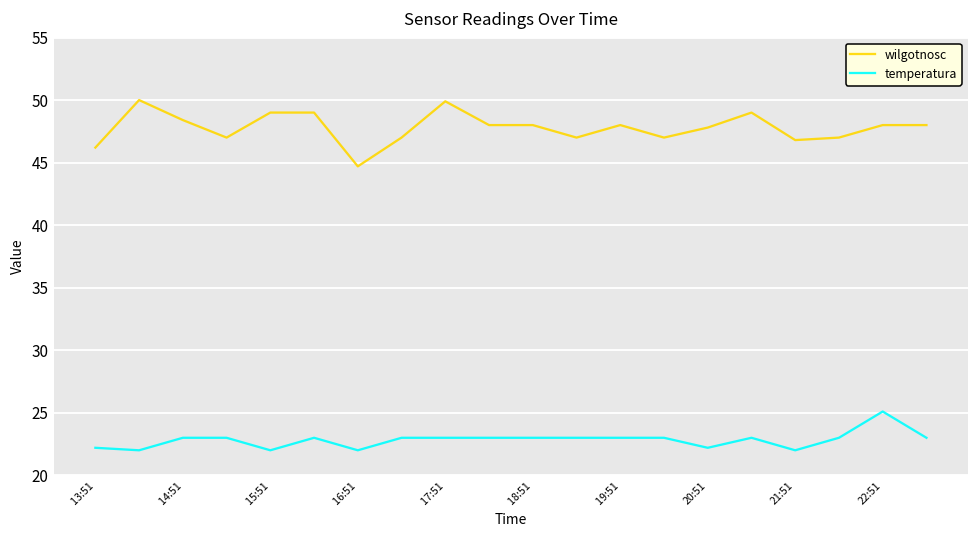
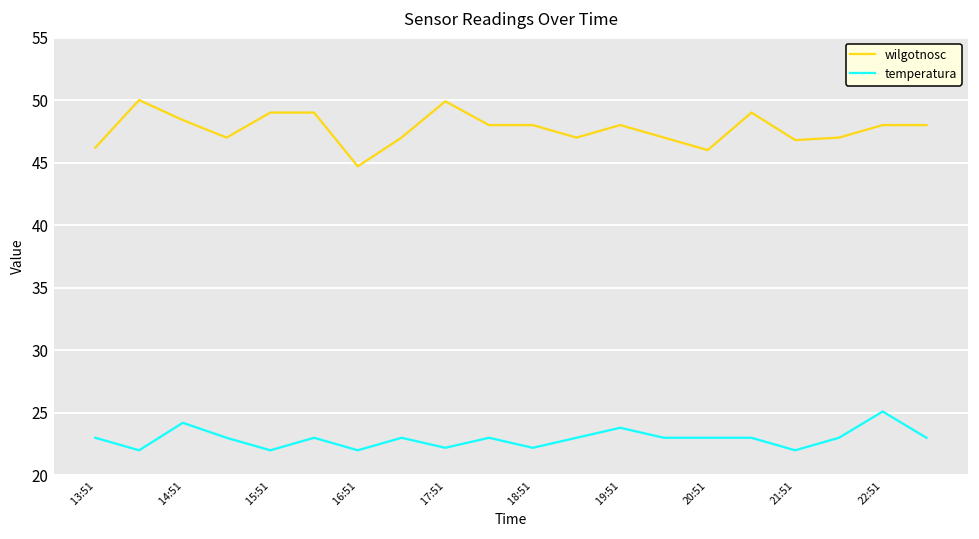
temperatura, 13:51: 22.2 -> 23.0
temperatura, 14:51: 23.0 -> 24.2
temperatura, 17:51: 23.0 -> 22.2
temperatura, 18:51: 23.0 -> 22.2
temperatura, 19:51: 23.0 -> 23.8
wilgotnosc, 20:51: 47.8 -> 46.0
temperatura, 20:51: 22.2 -> 23.0
